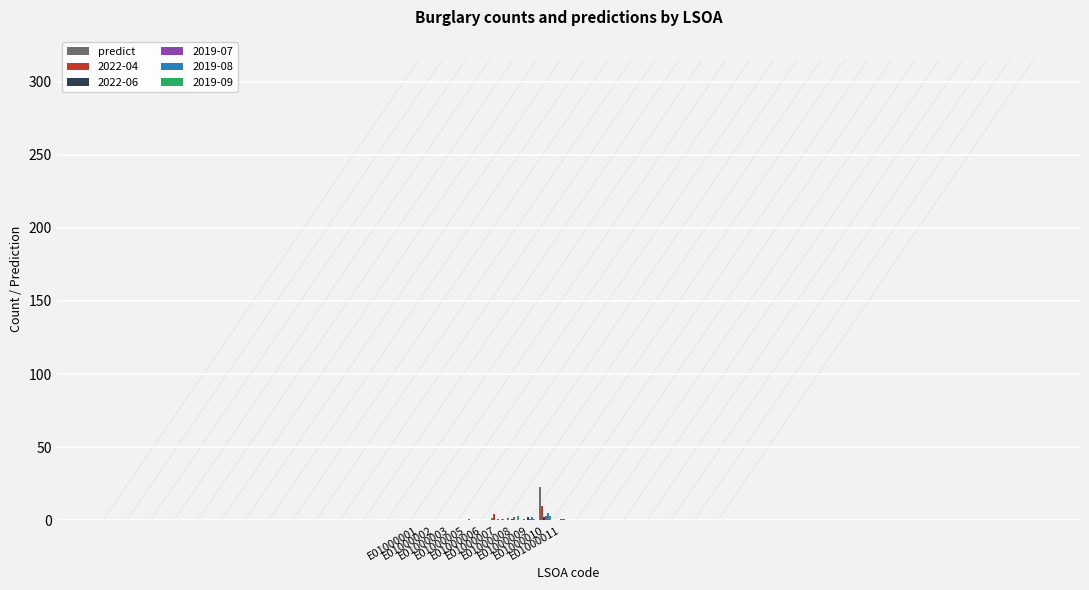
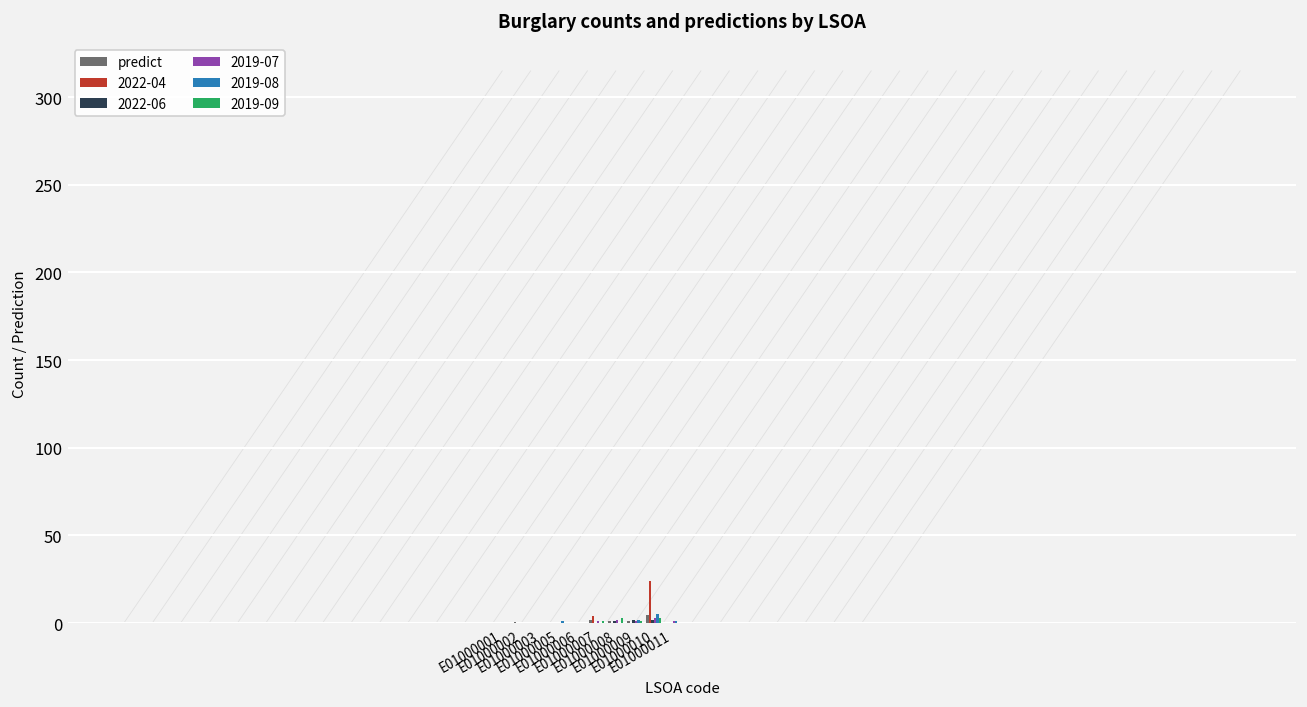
predict, E01000010: 23 -> 5
2022-04, E01000010: 10 -> 24
